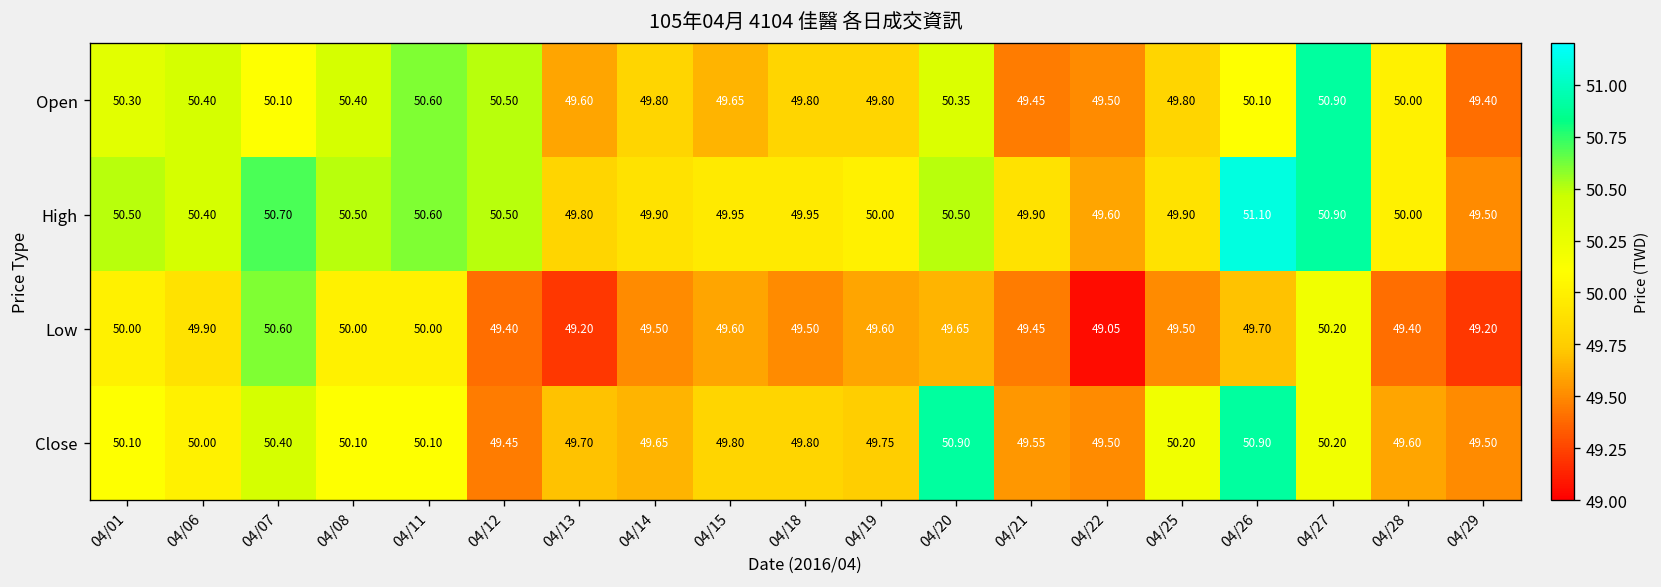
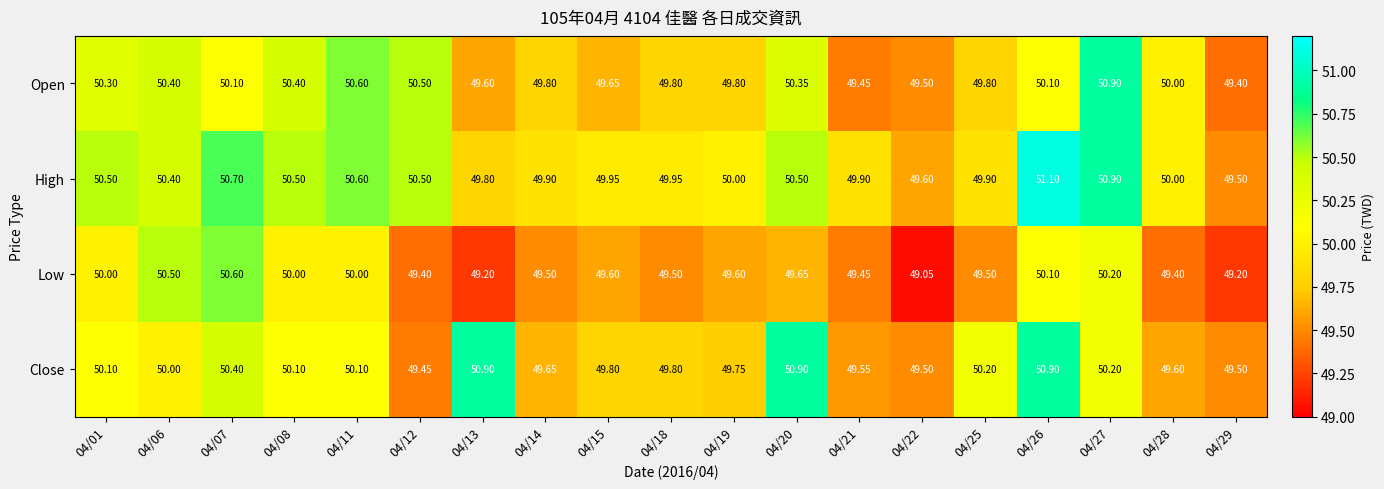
Low, 04/06: 49.90 -> 50.50
Low, 04/26: 49.70 -> 50.10
Close, 04/13: 49.70 -> 50.90
